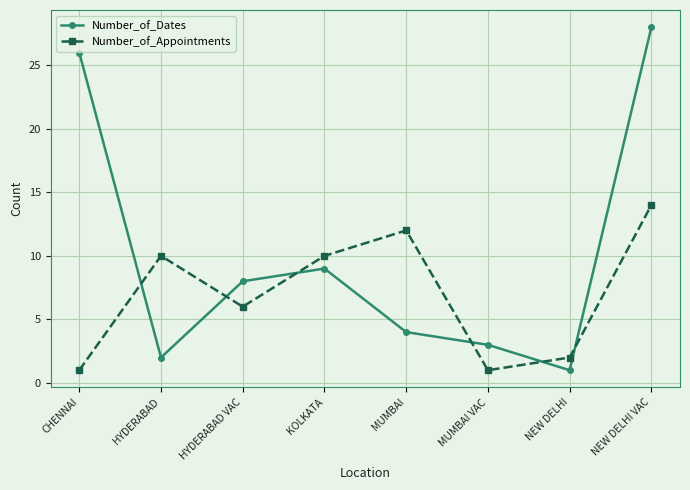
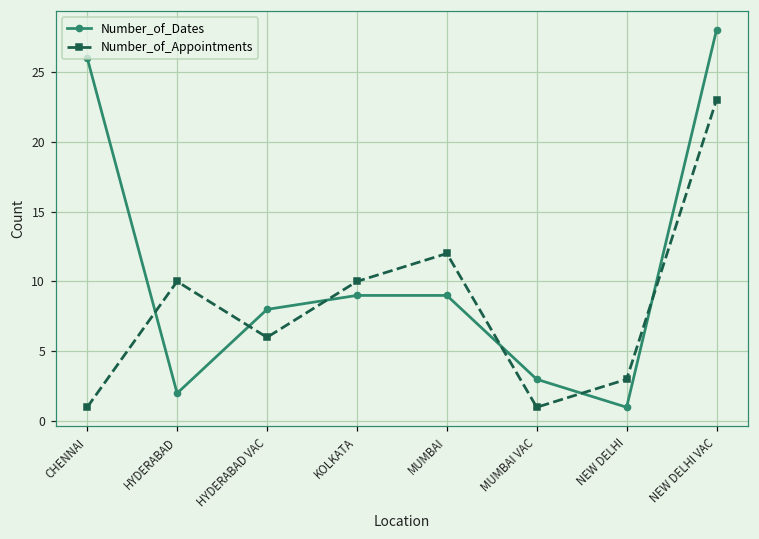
Number_of_Dates, MUMBAI: 4 -> 9
Number_of_Appointments, NEW DELHI: 2 -> 3
Number_of_Appointments, NEW DELHI VAC: 14 -> 23
